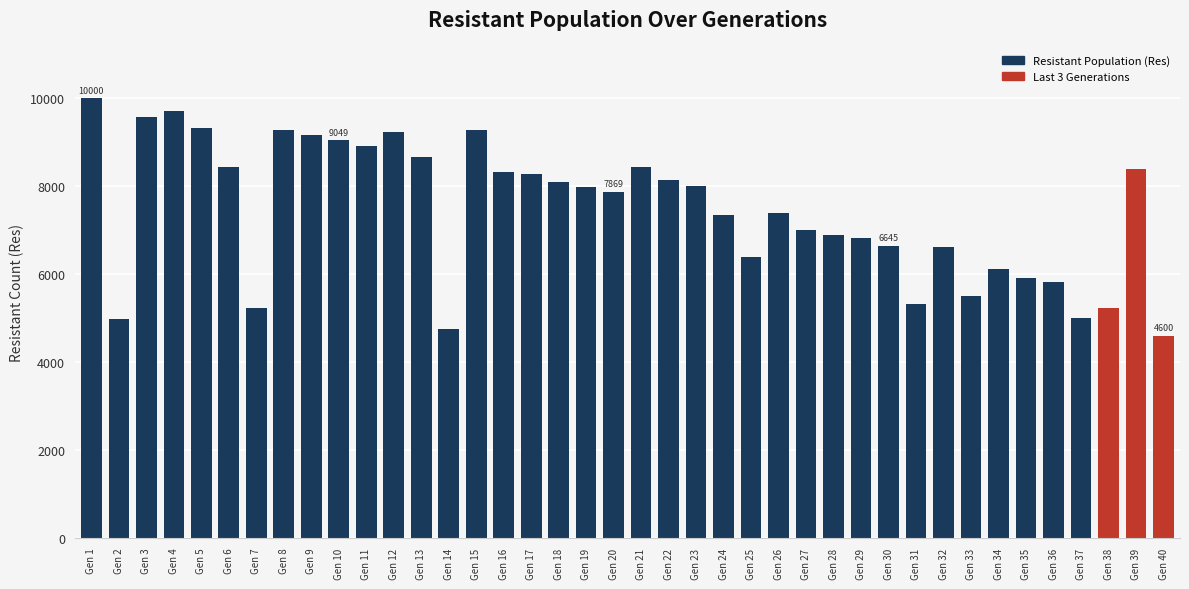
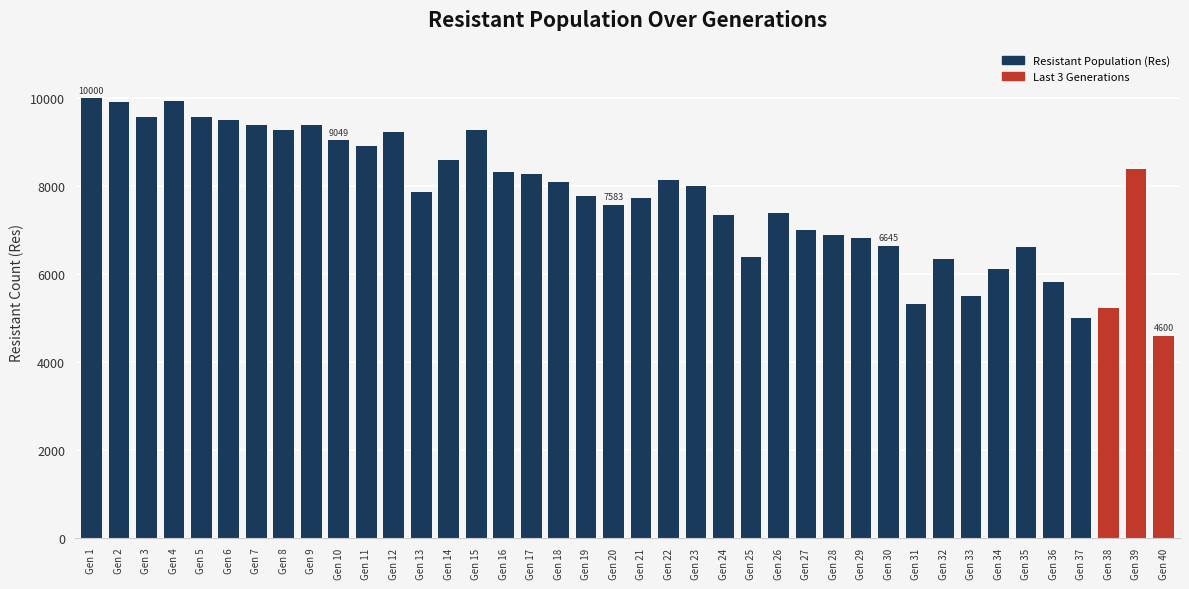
Gen 2: 5000 -> 9900
Gen 4: 9700 -> 9900
Gen 5: 9300 -> 9600
Gen 6: 8400 -> 9500
Gen 7: 5200 -> 9400
Gen 9: 9200 -> 9400
Gen 13: 8700 -> 7900
Gen 14: 4700 -> 8600
Gen 19: 8000 -> 7800
Gen 20: 7869 -> 7583
Gen 21: 8400 -> 7700
Gen 32: 6600 -> 6300
Gen 35: 5900 -> 6600
